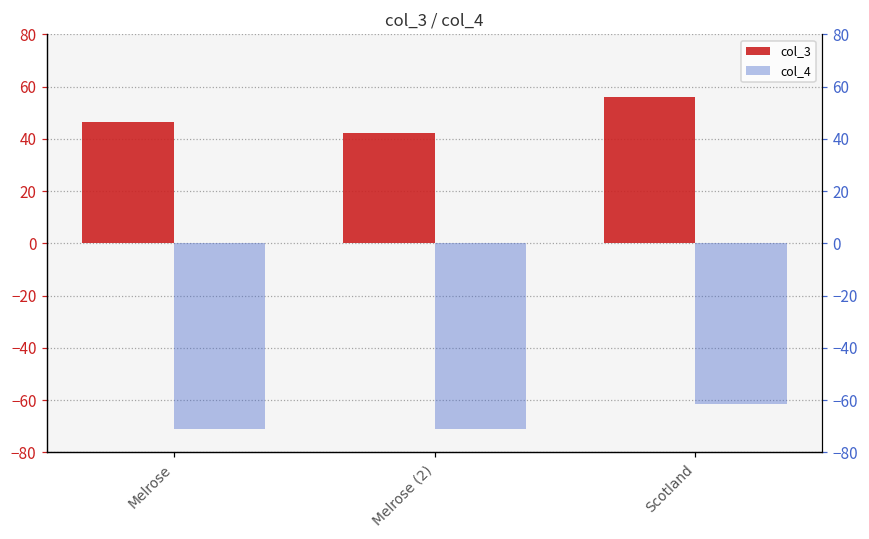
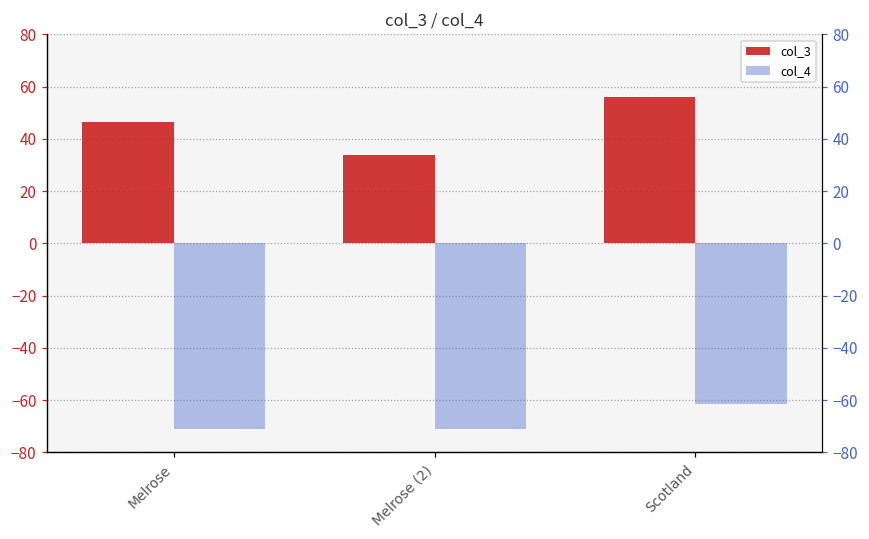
col_3, Melrose (2): 42 -> 34
